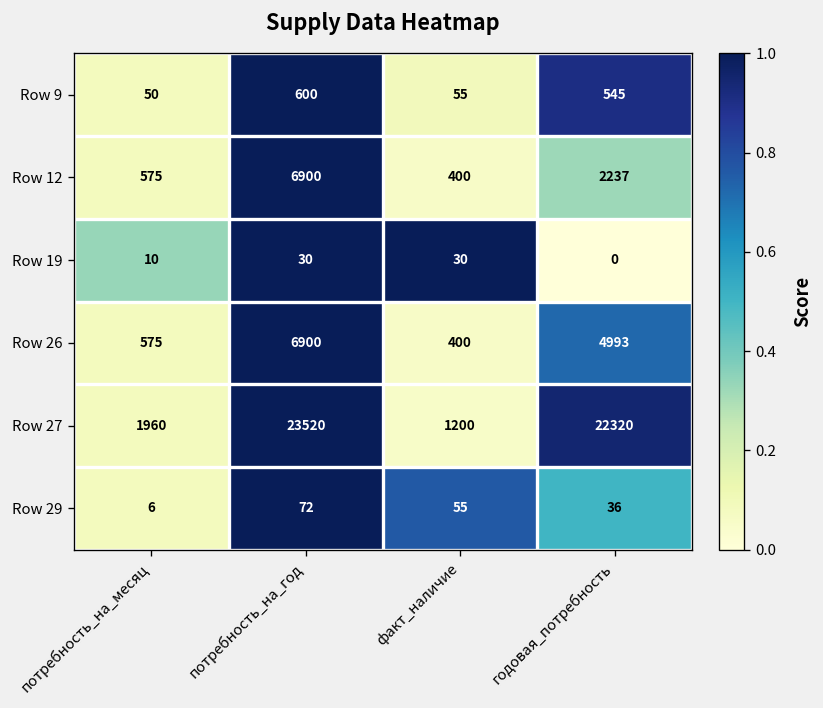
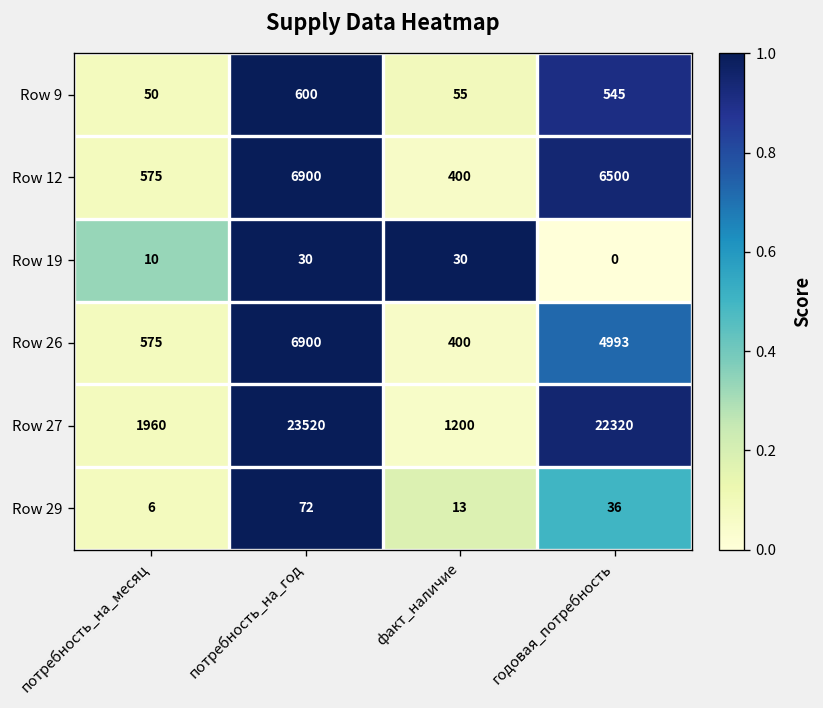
Row 12, годовая_потребность: 2237 -> 6500
Row 29, факт_наличие: 55 -> 13
